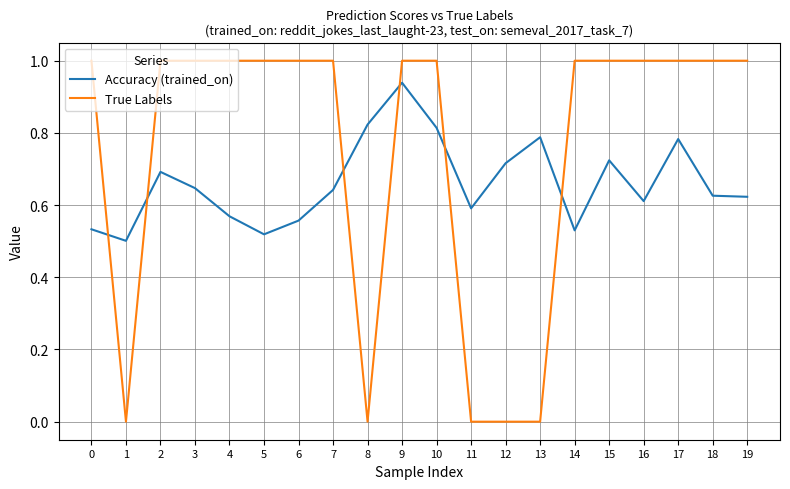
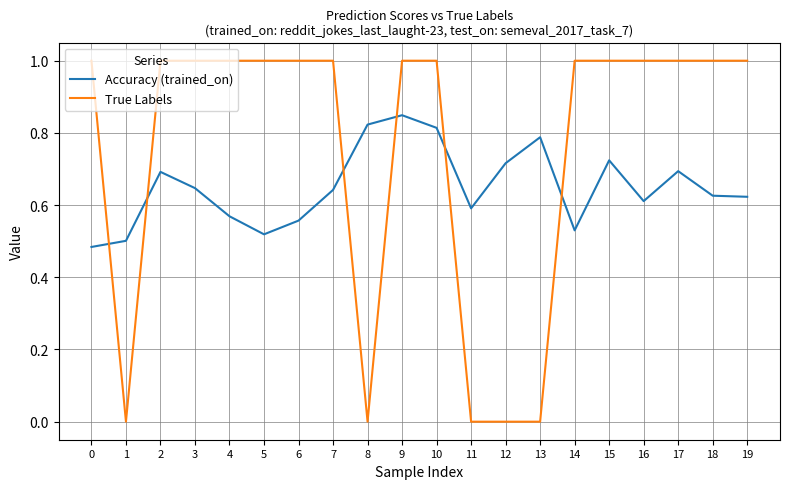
Accuracy (trained_on), 0: 0.53 -> 0.48
Accuracy (trained_on), 9: 0.94 -> 0.85
Accuracy (trained_on), 17: 0.78 -> 0.69
